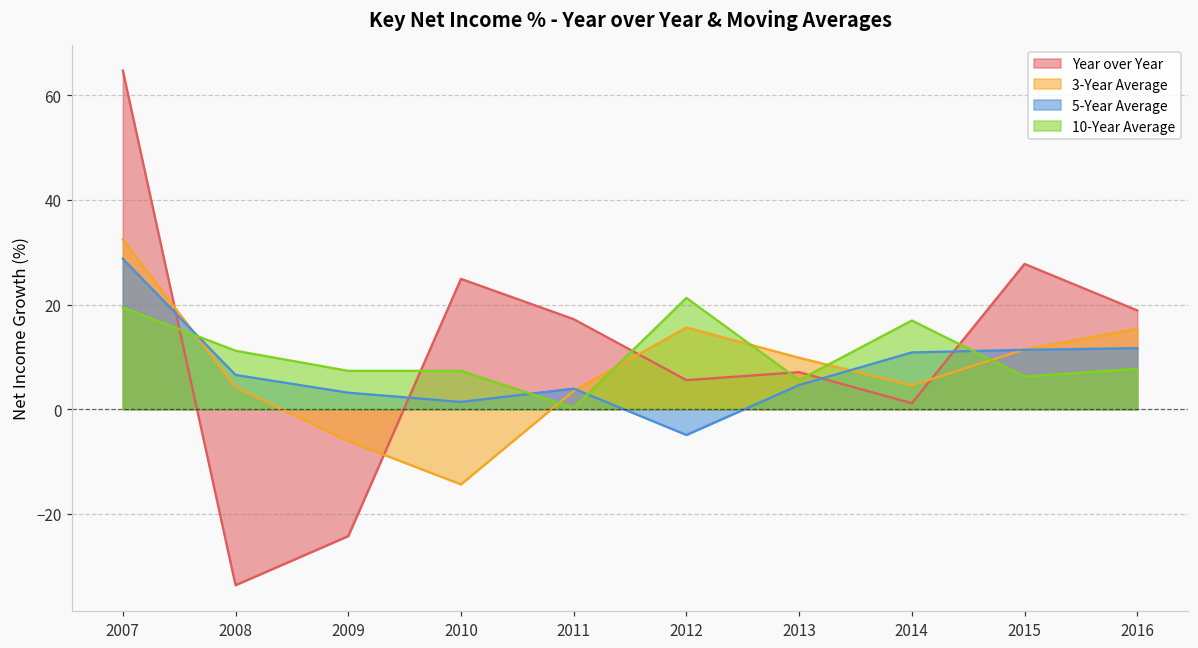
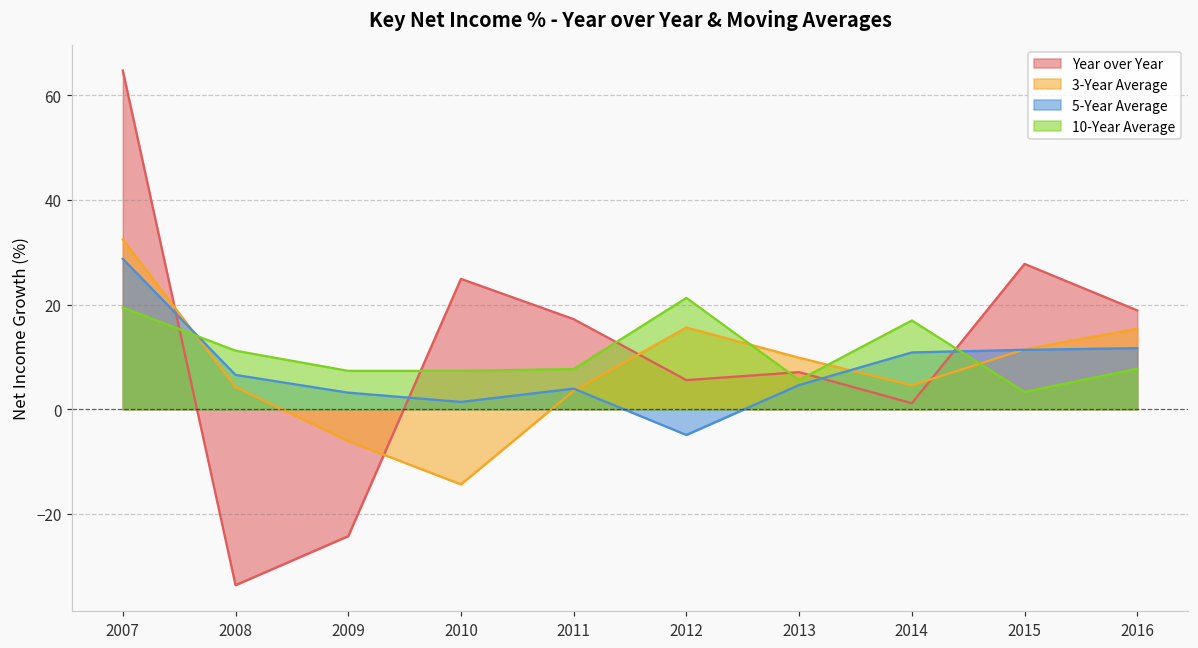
10-Year Average, 2011: 0 -> 8
10-Year Average, 2015: 6 -> 3
